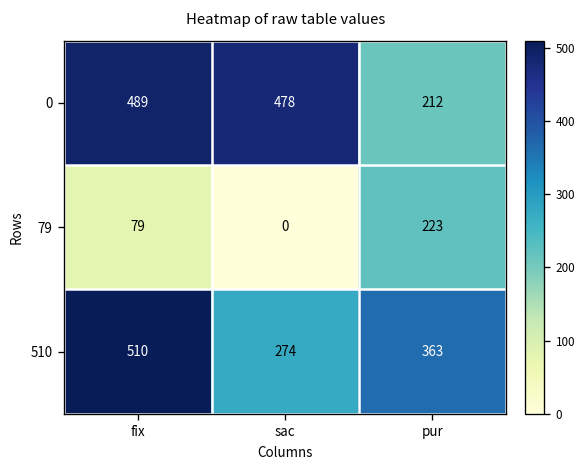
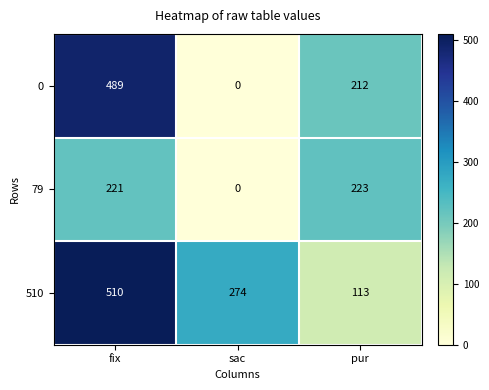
0, sac: 478 -> 0
79, fix: 79 -> 221
510, pur: 363 -> 113
